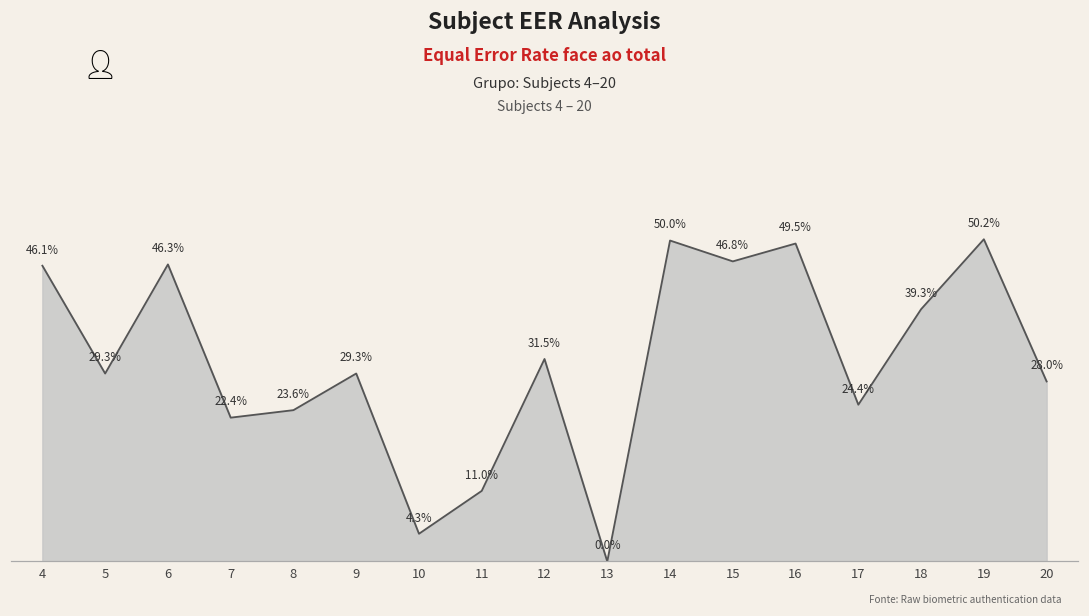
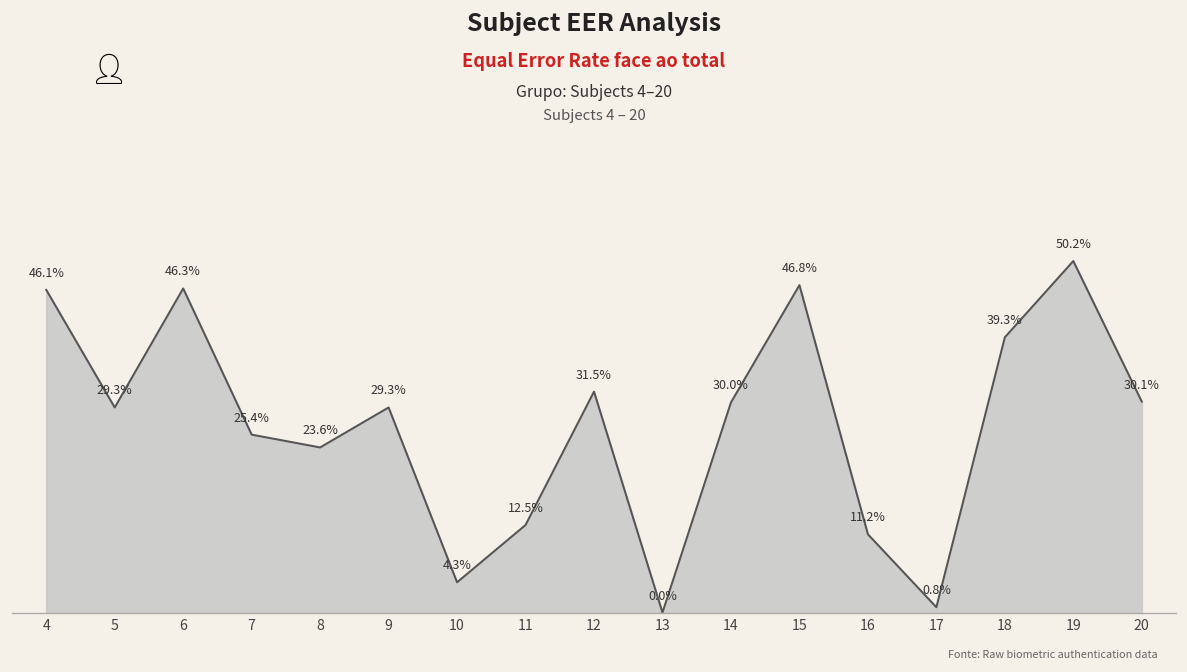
7: 22.4% -> 25.4%
11: 11.0% -> 12.5%
14: 50.0% -> 30.0%
16: 49.5% -> 11.2%
17: 24.4% -> 0.8%
20: 28.0% -> 30.1%
